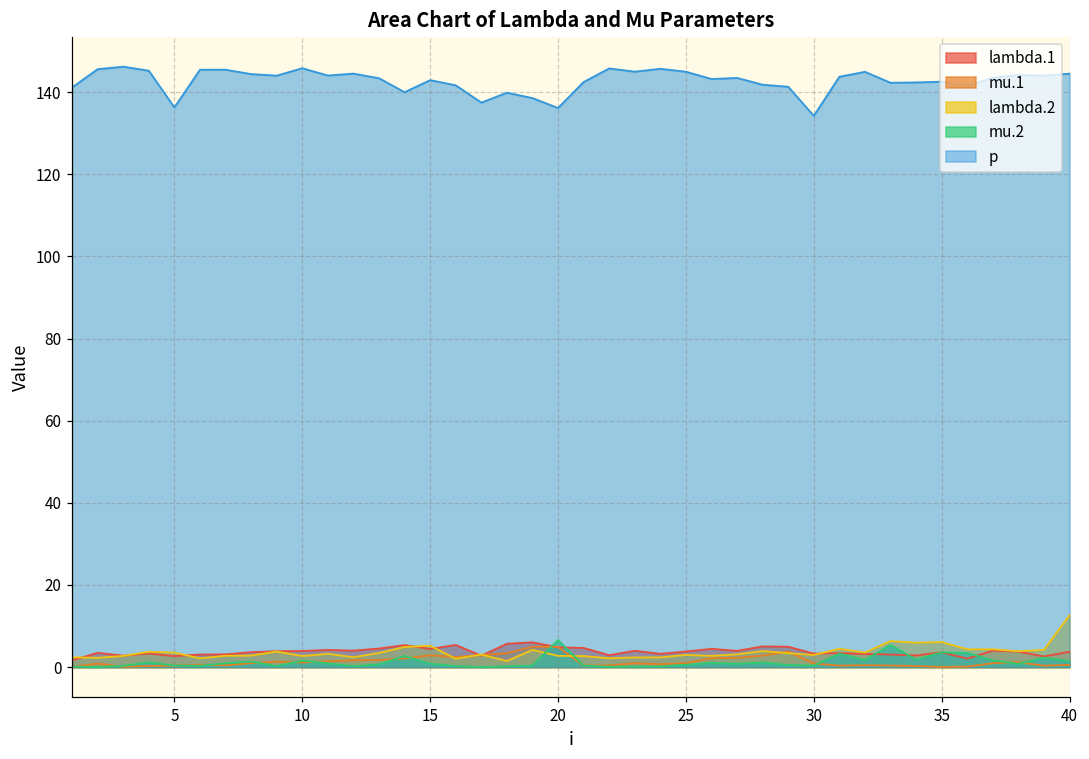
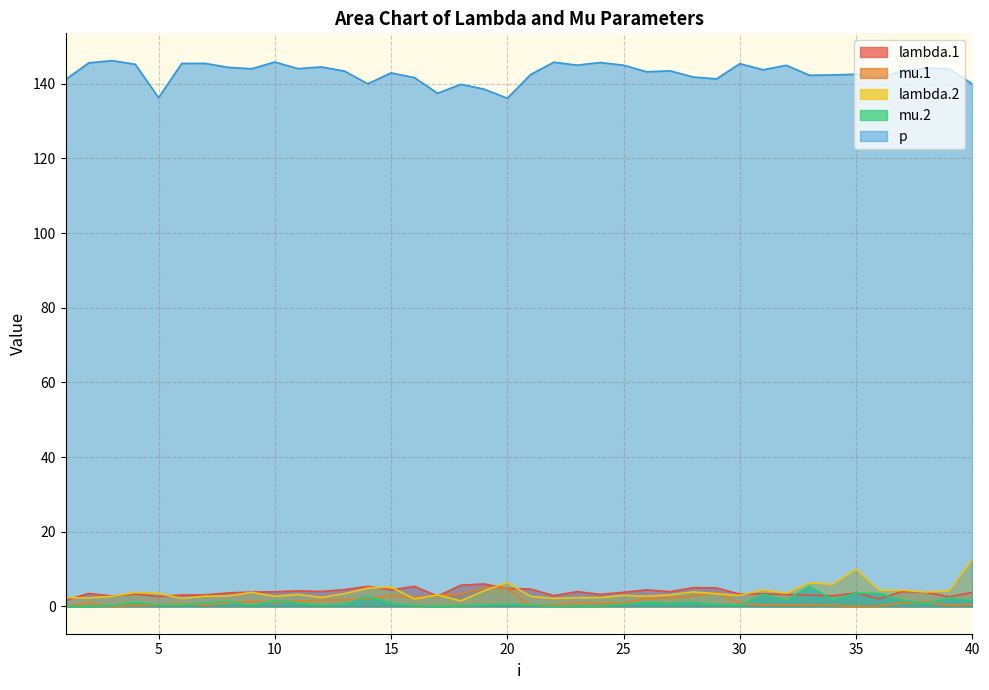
lambda.2, 20: 3 -> 6
mu.2, 20: 7 -> 1
p, 30: 134 -> 145
lambda.2, 35: 6 -> 10
p, 40: 145 -> 140
